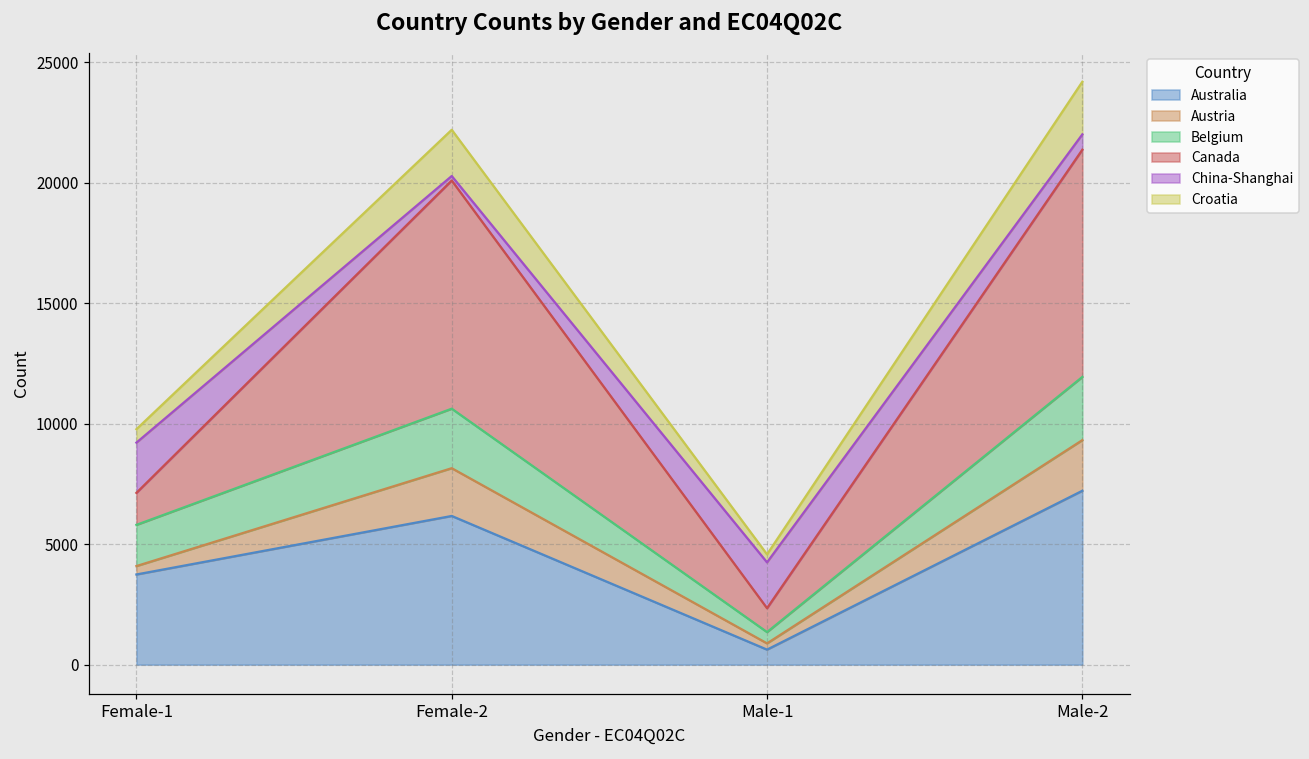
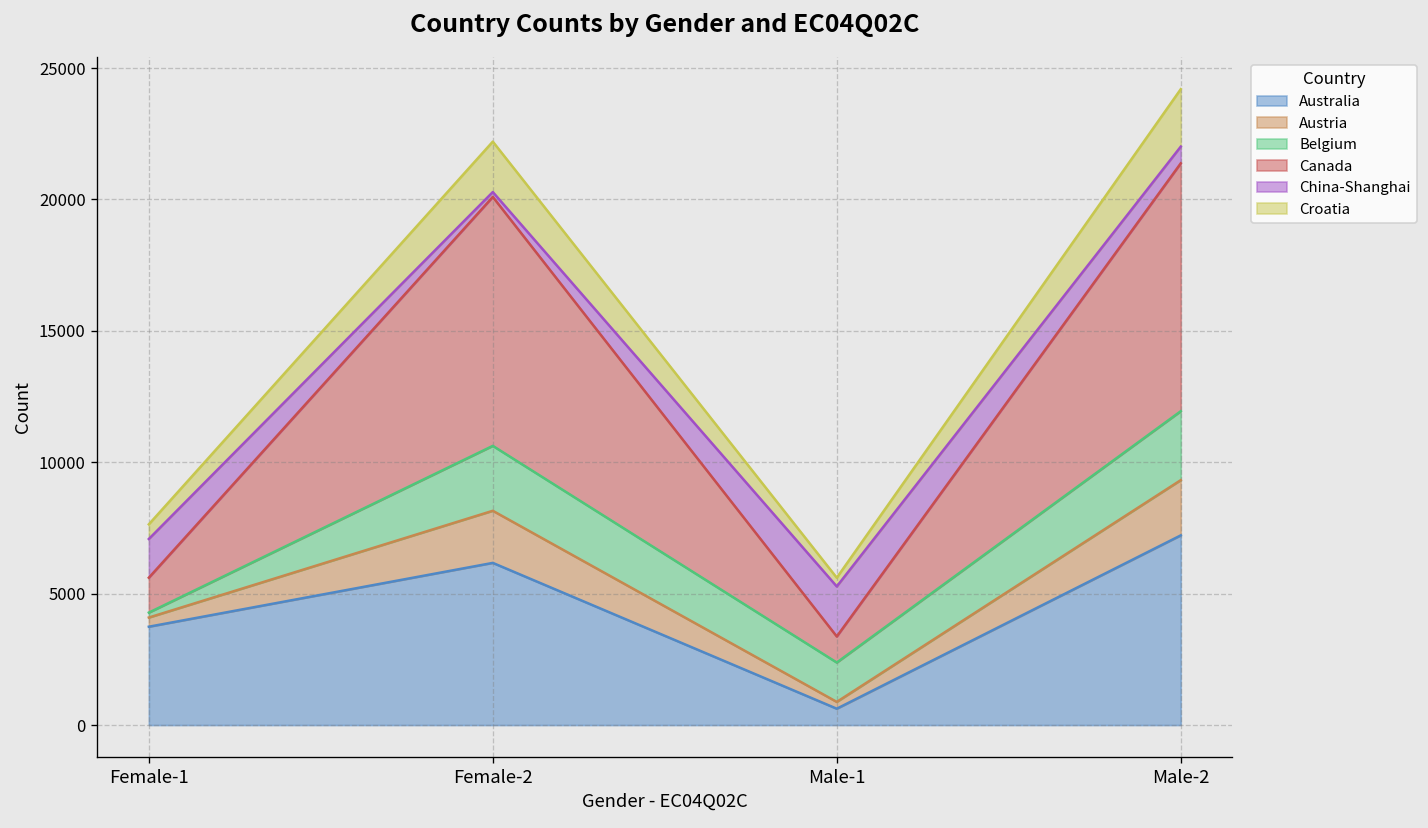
Belgium, Female-1: 1700 -> 200
China-Shanghai, Female-1: 2100 -> 1500
Belgium, Male-1: 500 -> 1500
